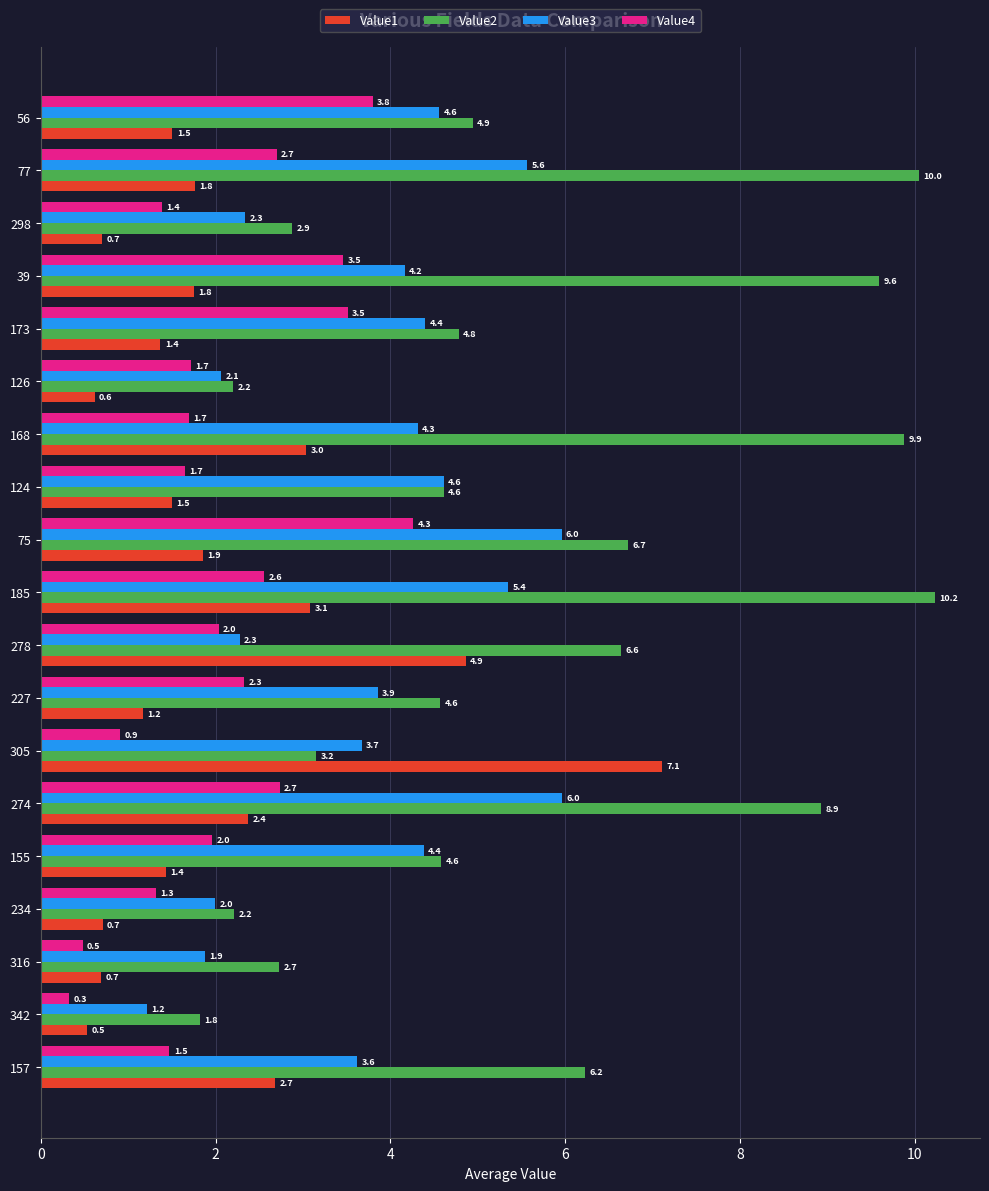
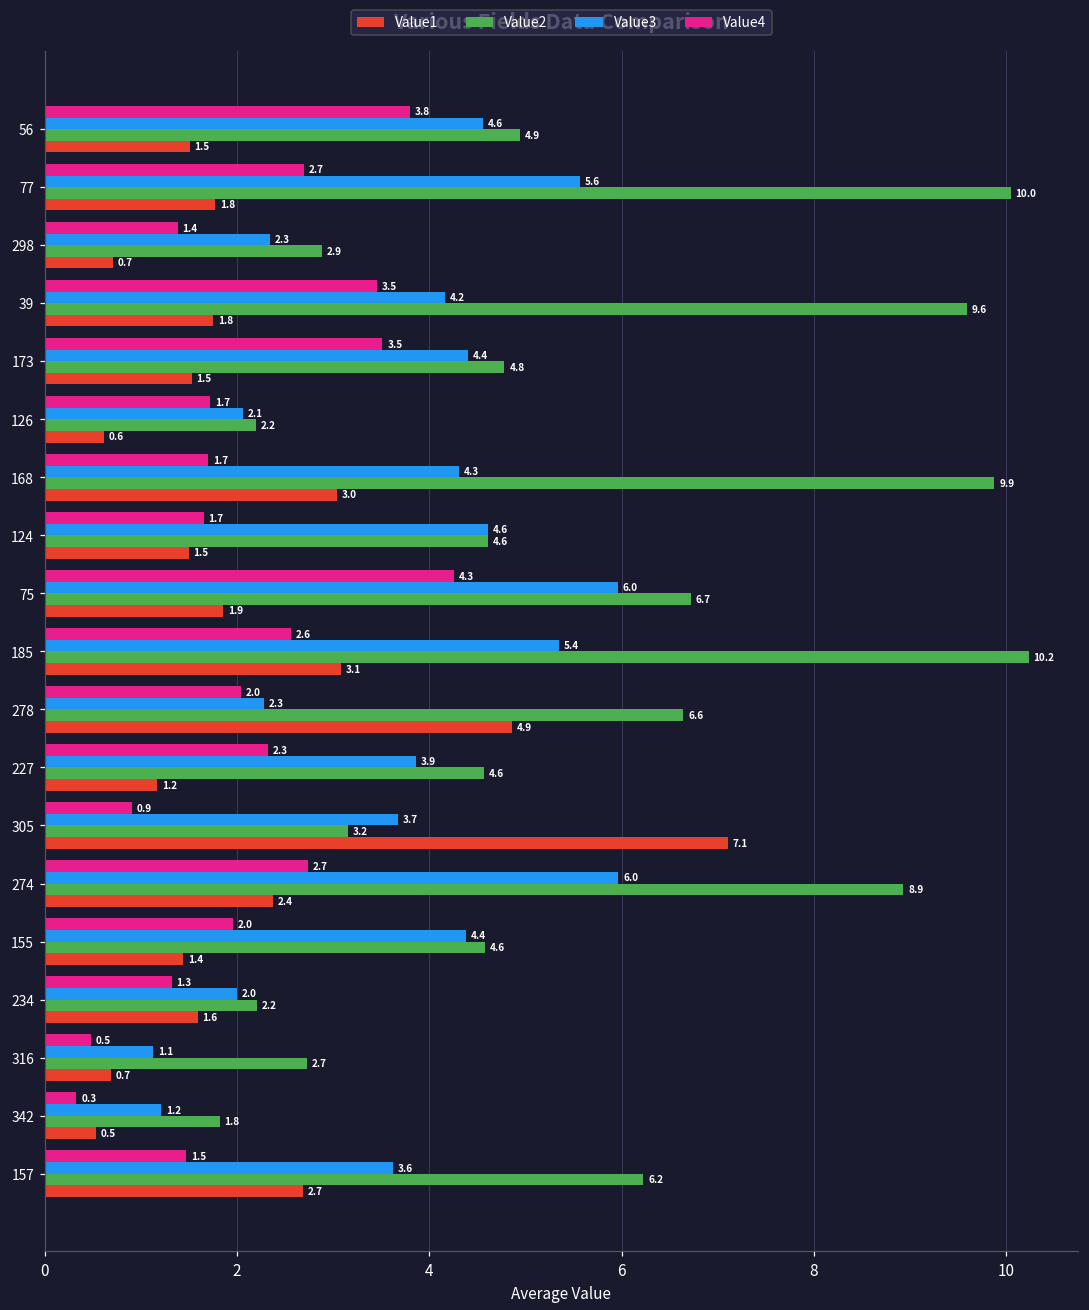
Value1, 173: 1.4 -> 1.5
Value1, 234: 0.7 -> 1.6
Value3, 316: 1.9 -> 1.1
